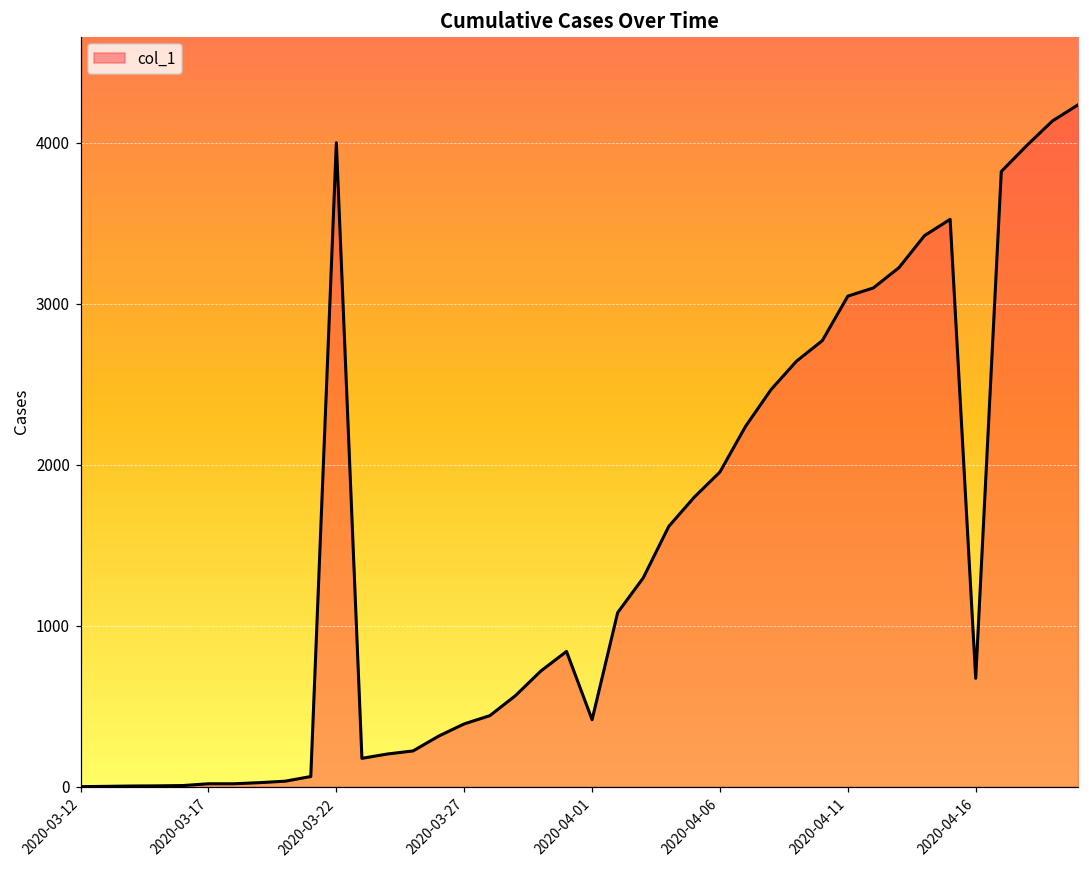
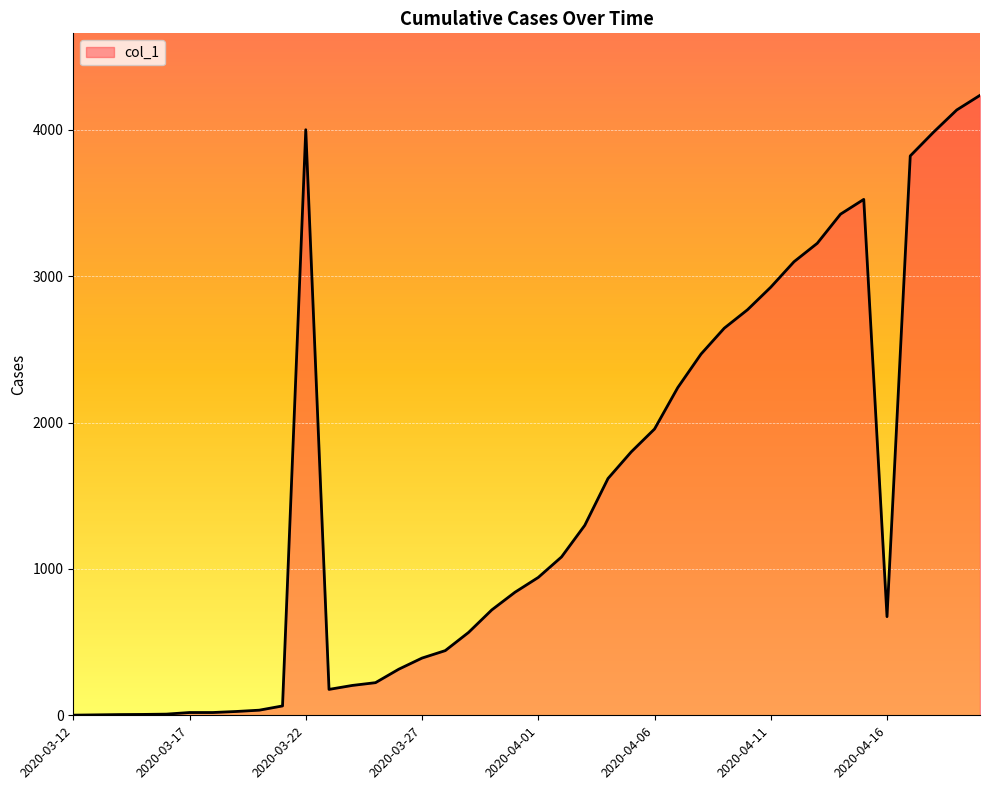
2020-04-01: 420 -> 940
2020-04-11: 3050 -> 2930
